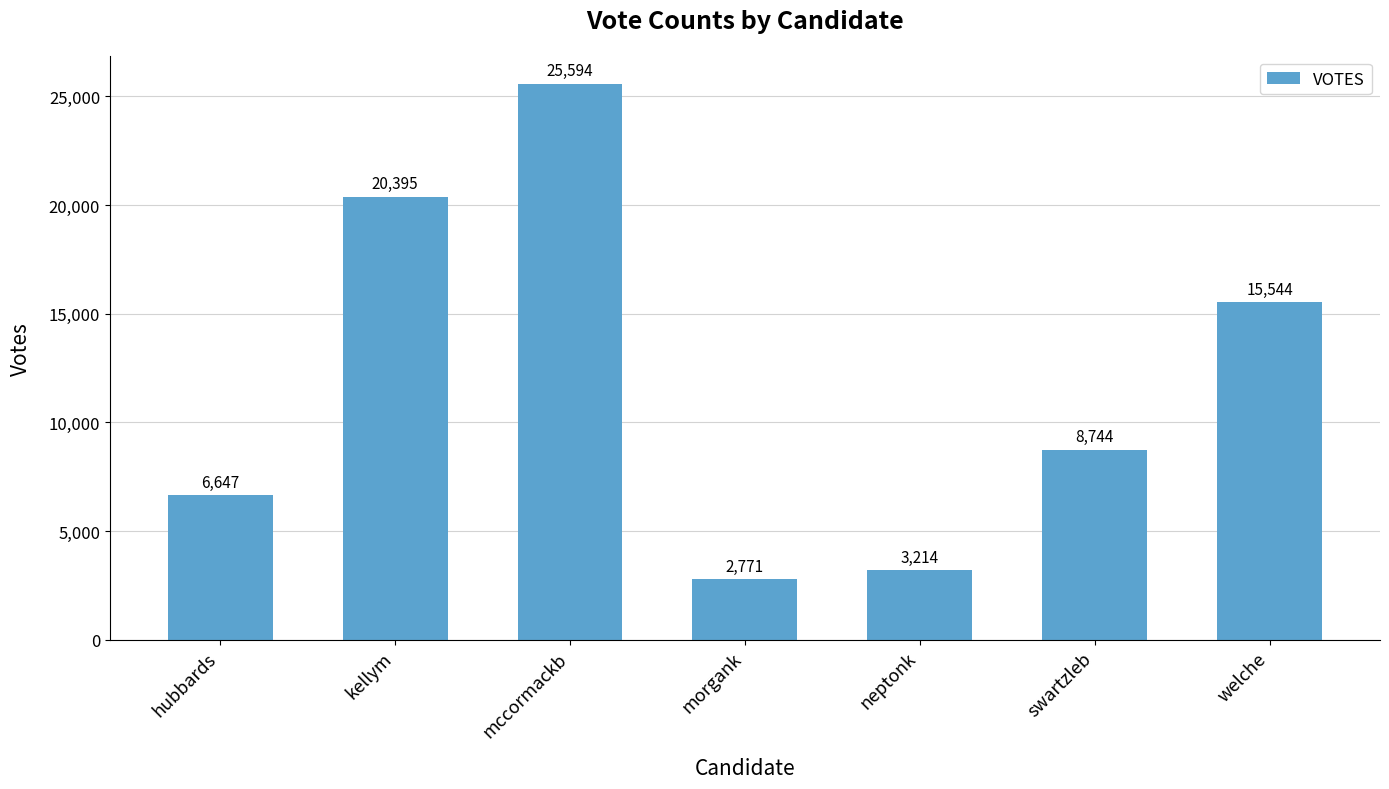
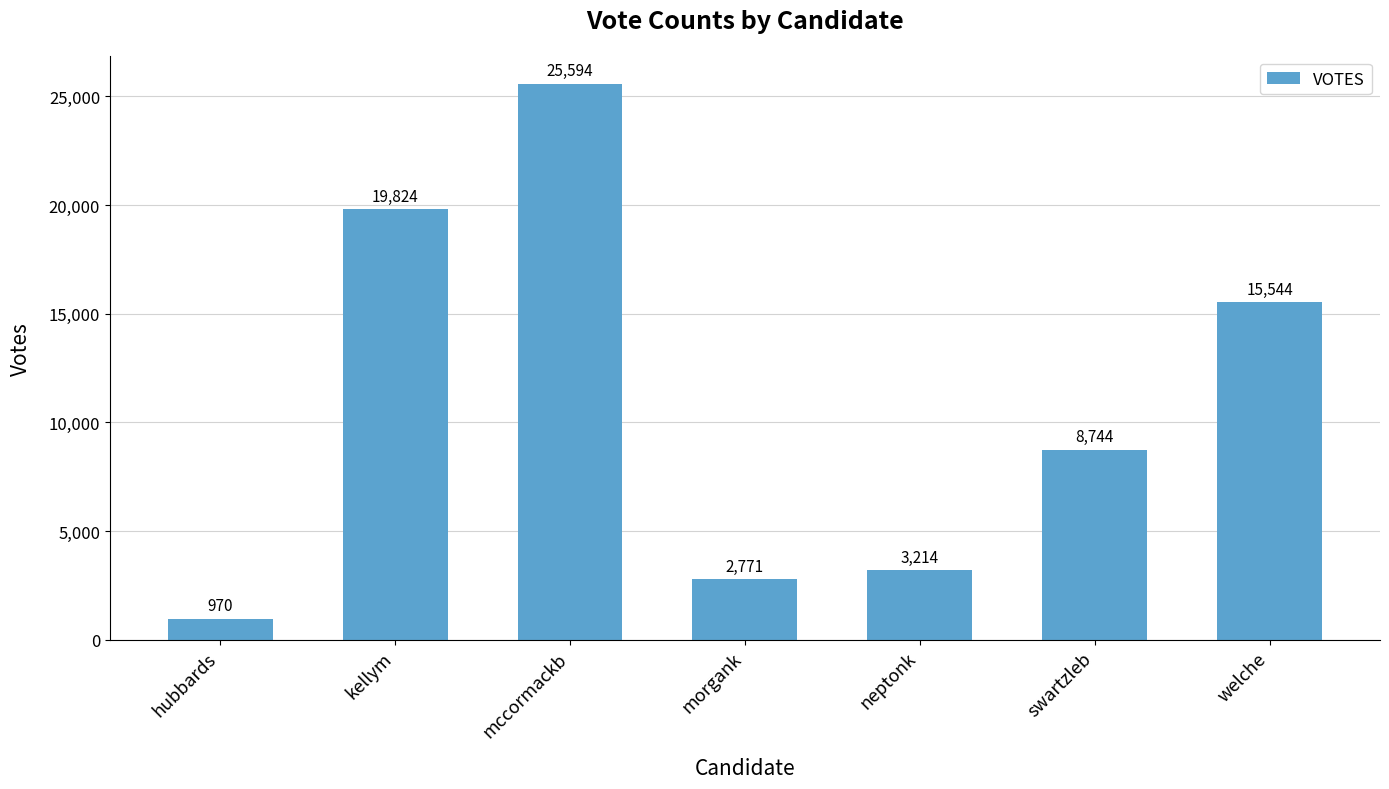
hubbards: 6,647 -> 970
kellym: 20,395 -> 19,824
